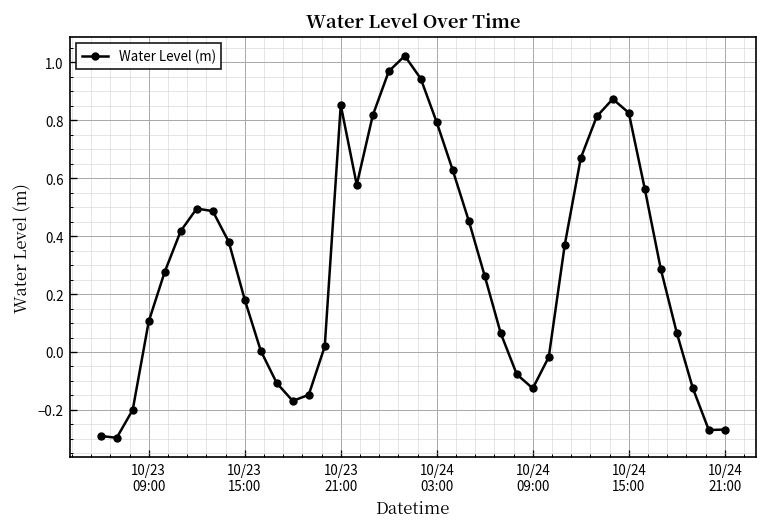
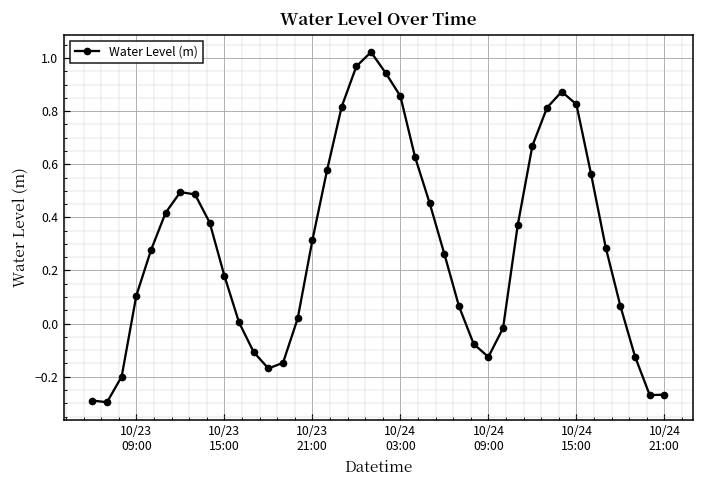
10/23 21:00: 0.85 -> 0.31
10/24 03:00: 0.79 -> 0.86
